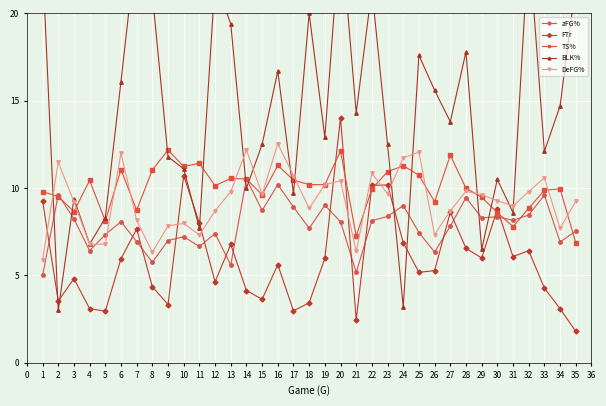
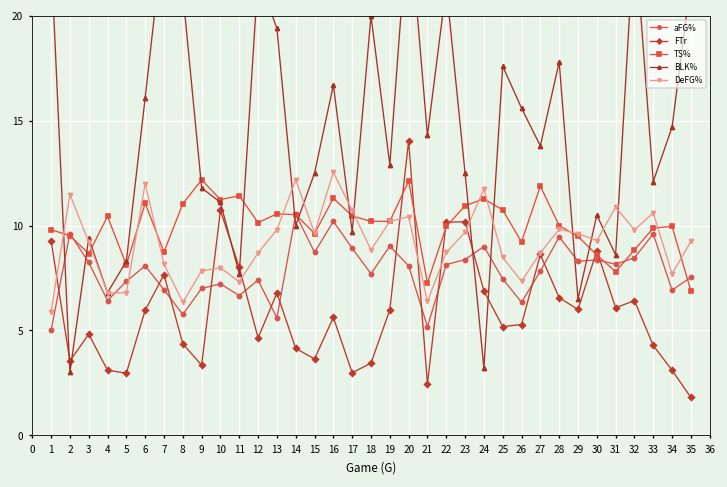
DeFG%, 22: 10.8 -> 8.7
DeFG%, 25: 12.1 -> 8.5
DeFG%, 31: 9.0 -> 10.9
